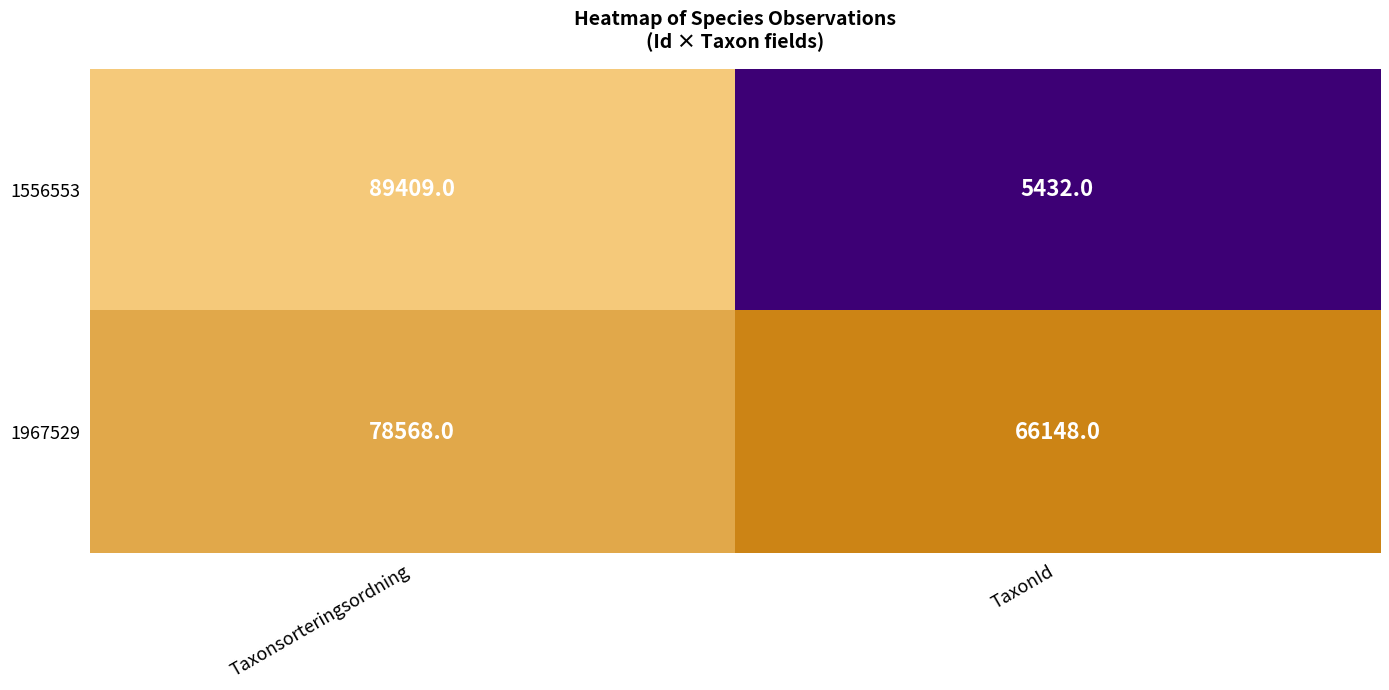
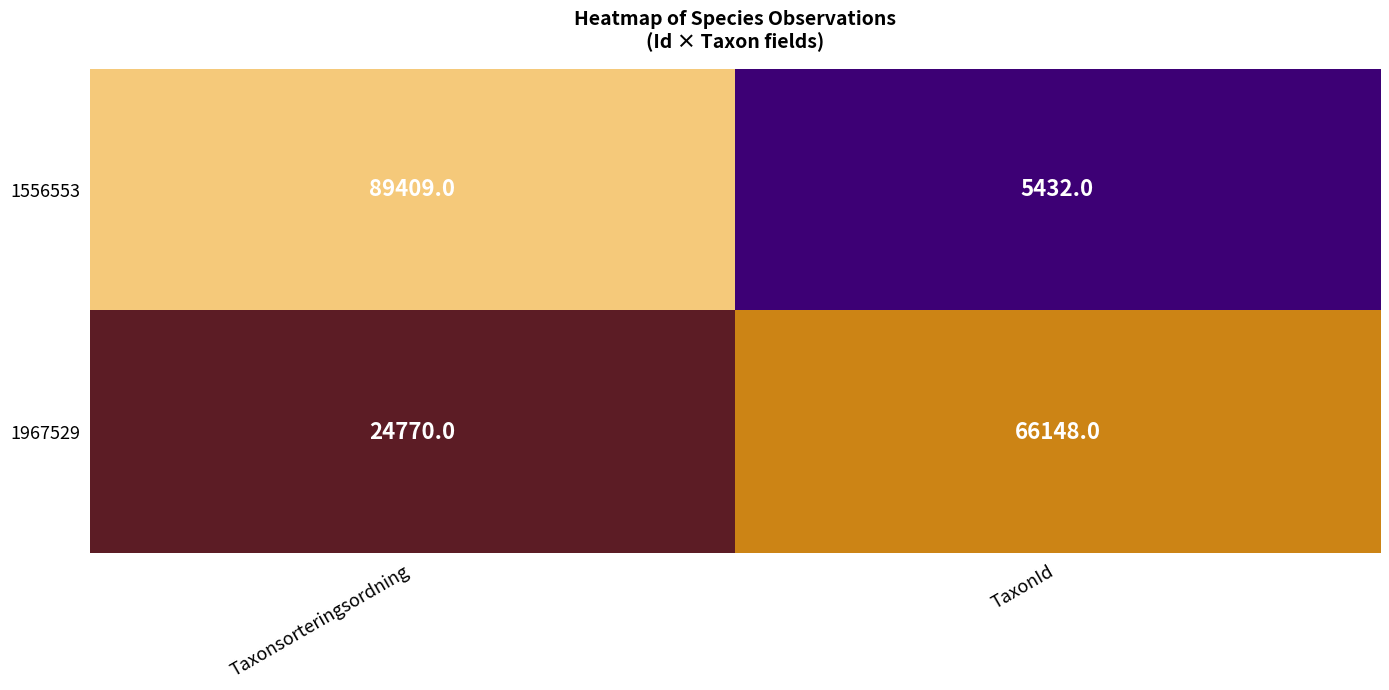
1967529, Taxonsorteringsordning: 78568.0 -> 24770.0
